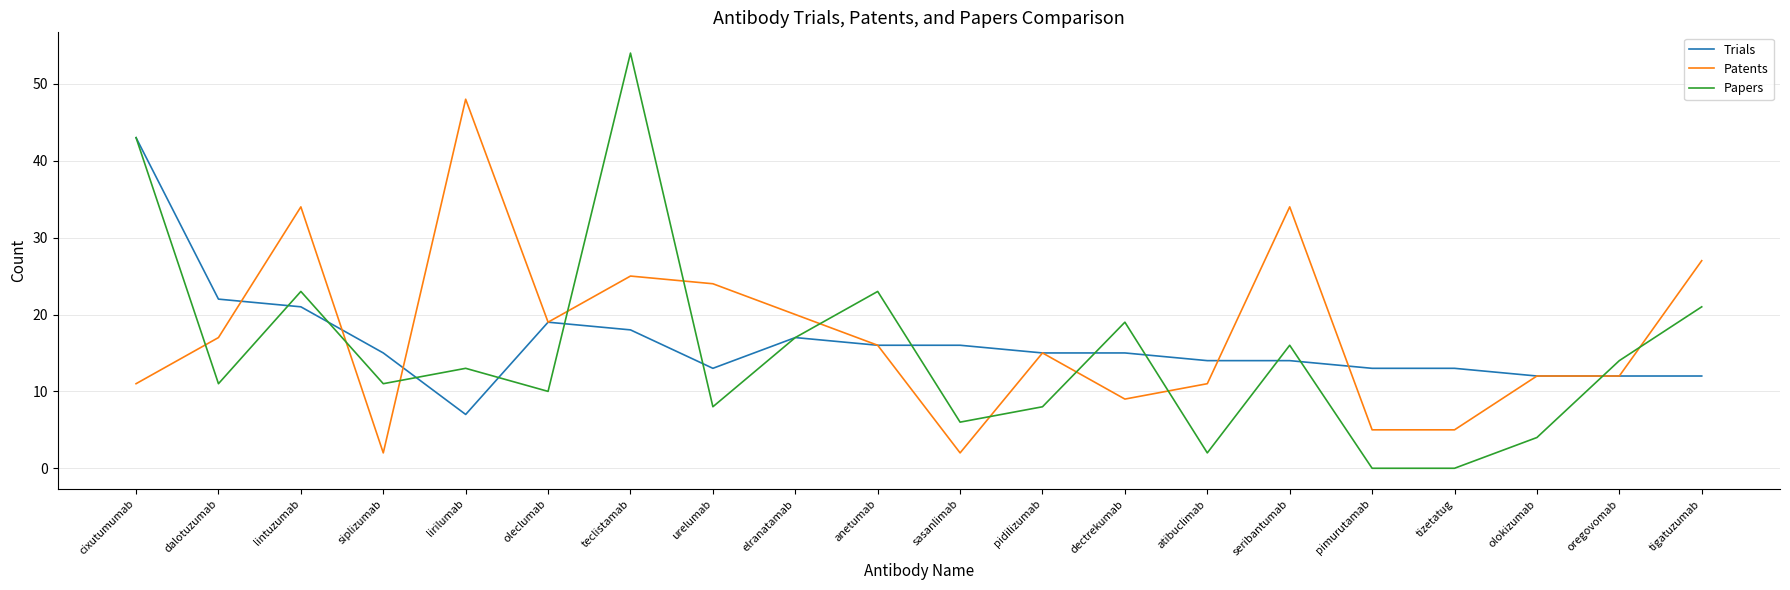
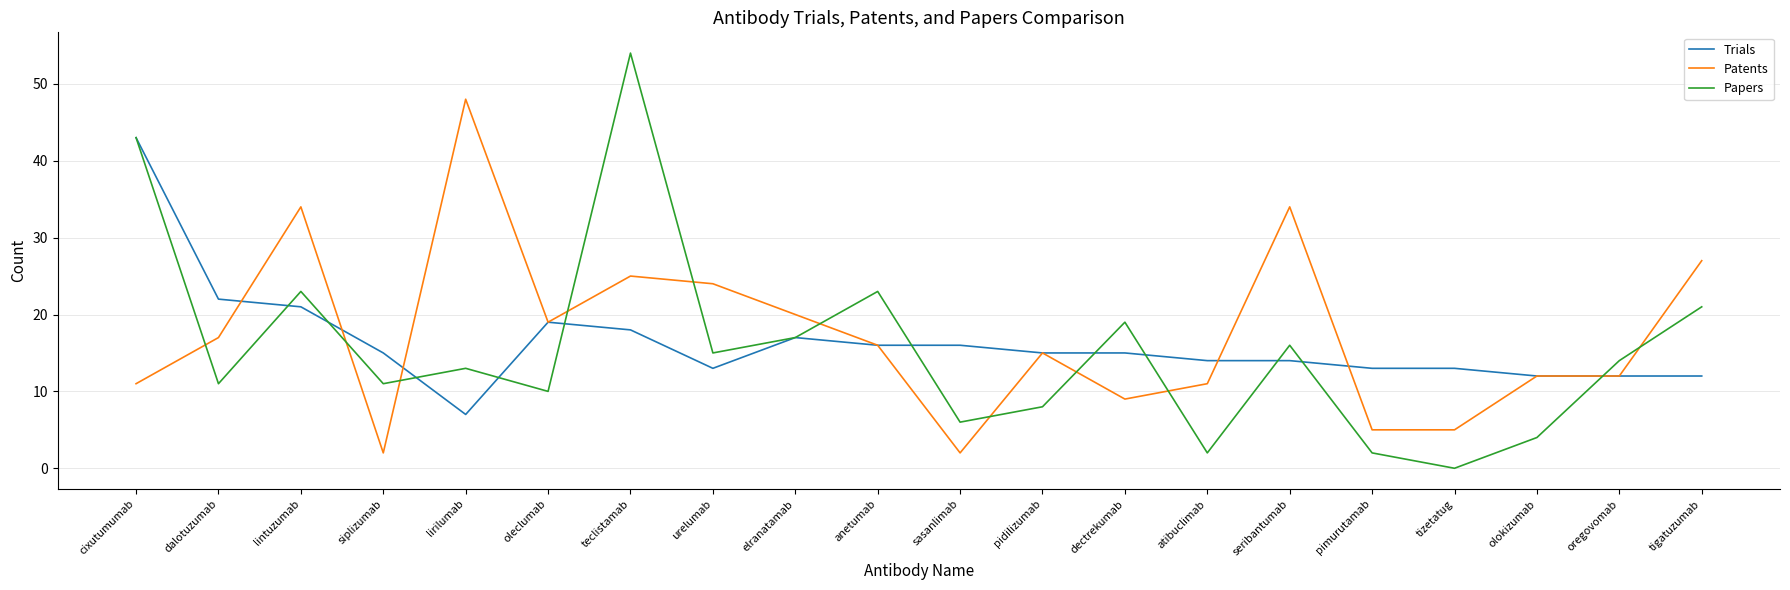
Papers, urelumab: 8 -> 15
Papers, pimurutamab: 0 -> 2
